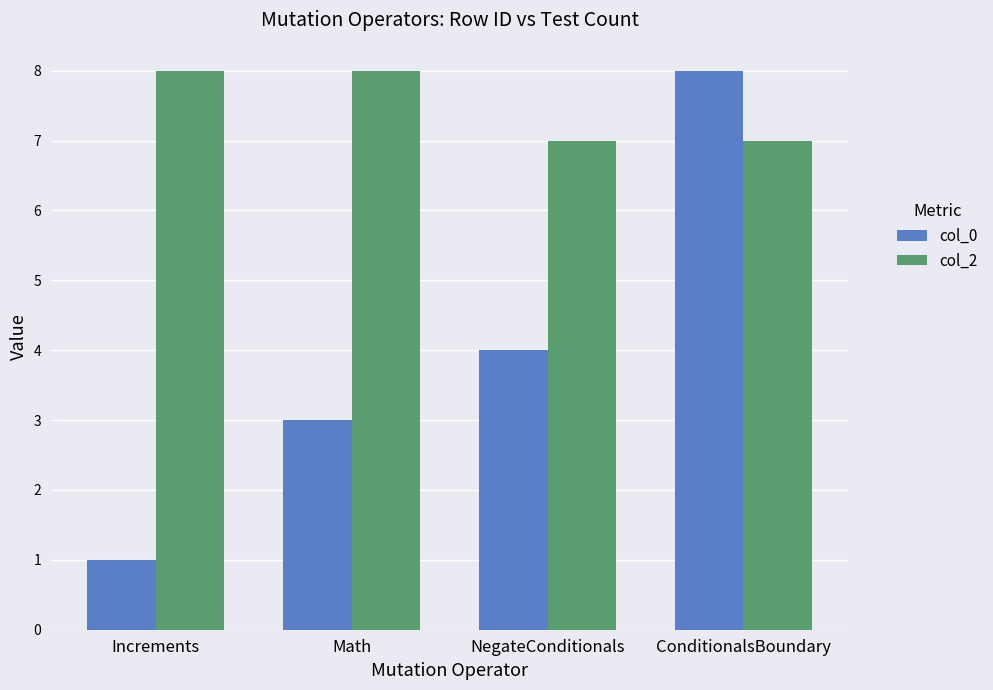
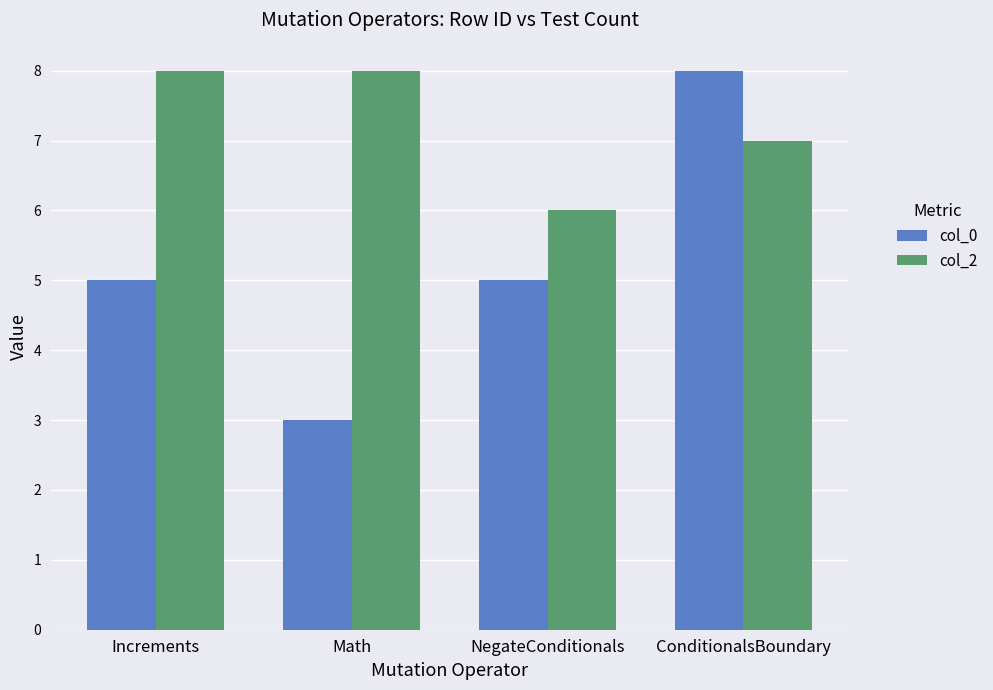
col_0, Increments: 1 -> 5
col_0, NegateConditionals: 4 -> 5
col_2, NegateConditionals: 7 -> 6
